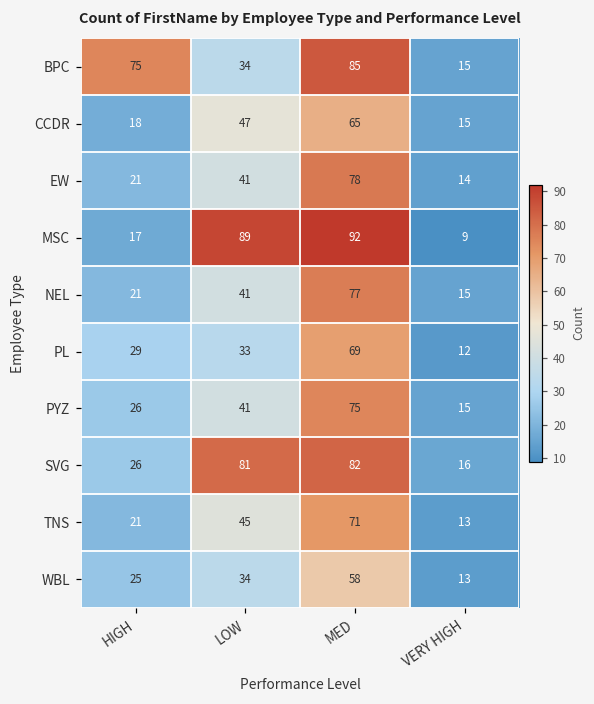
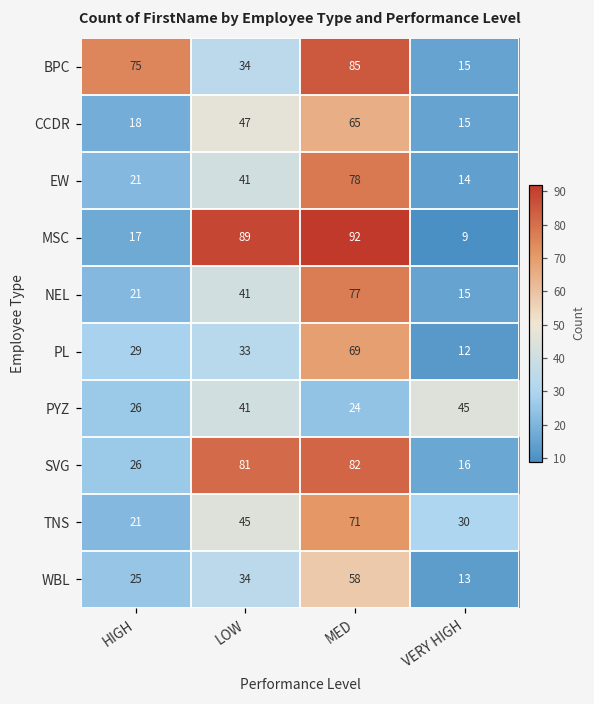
PYZ, MED: 75 -> 24
PYZ, VERY HIGH: 15 -> 45
TNS, VERY HIGH: 13 -> 30
